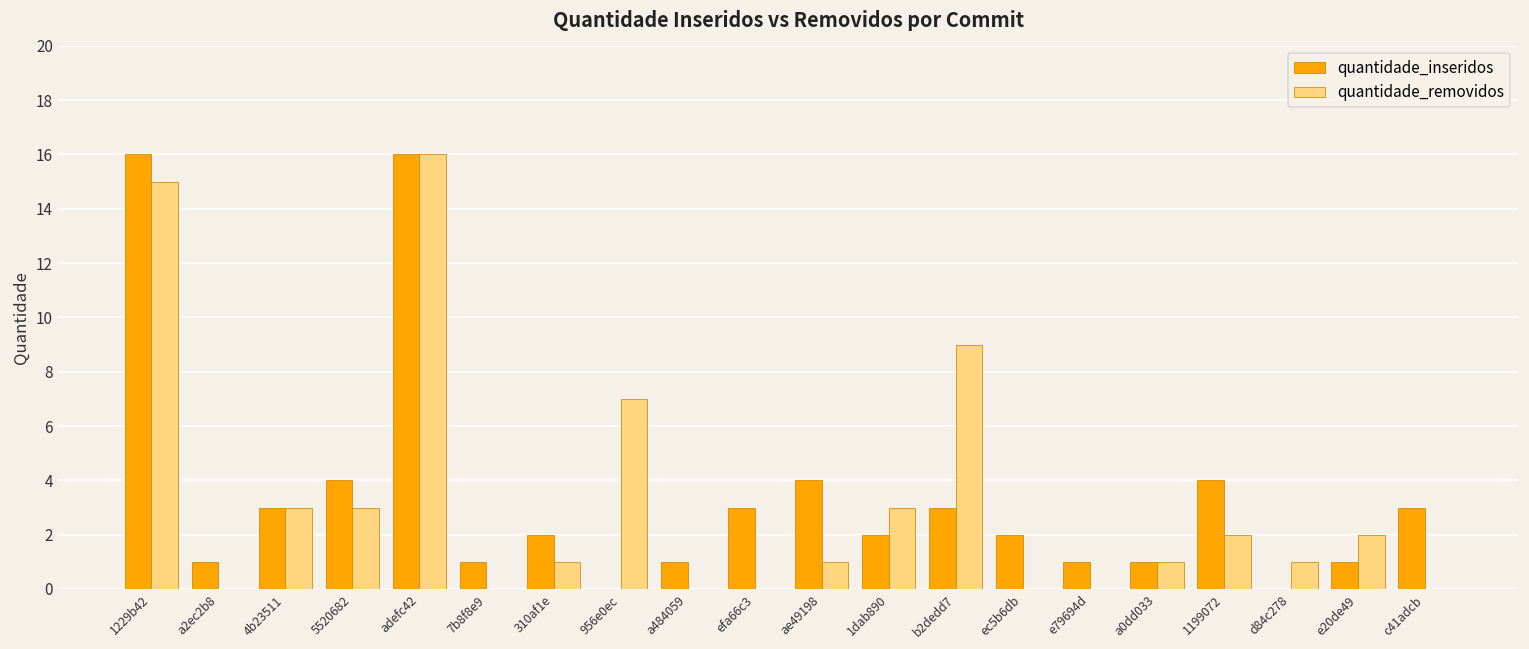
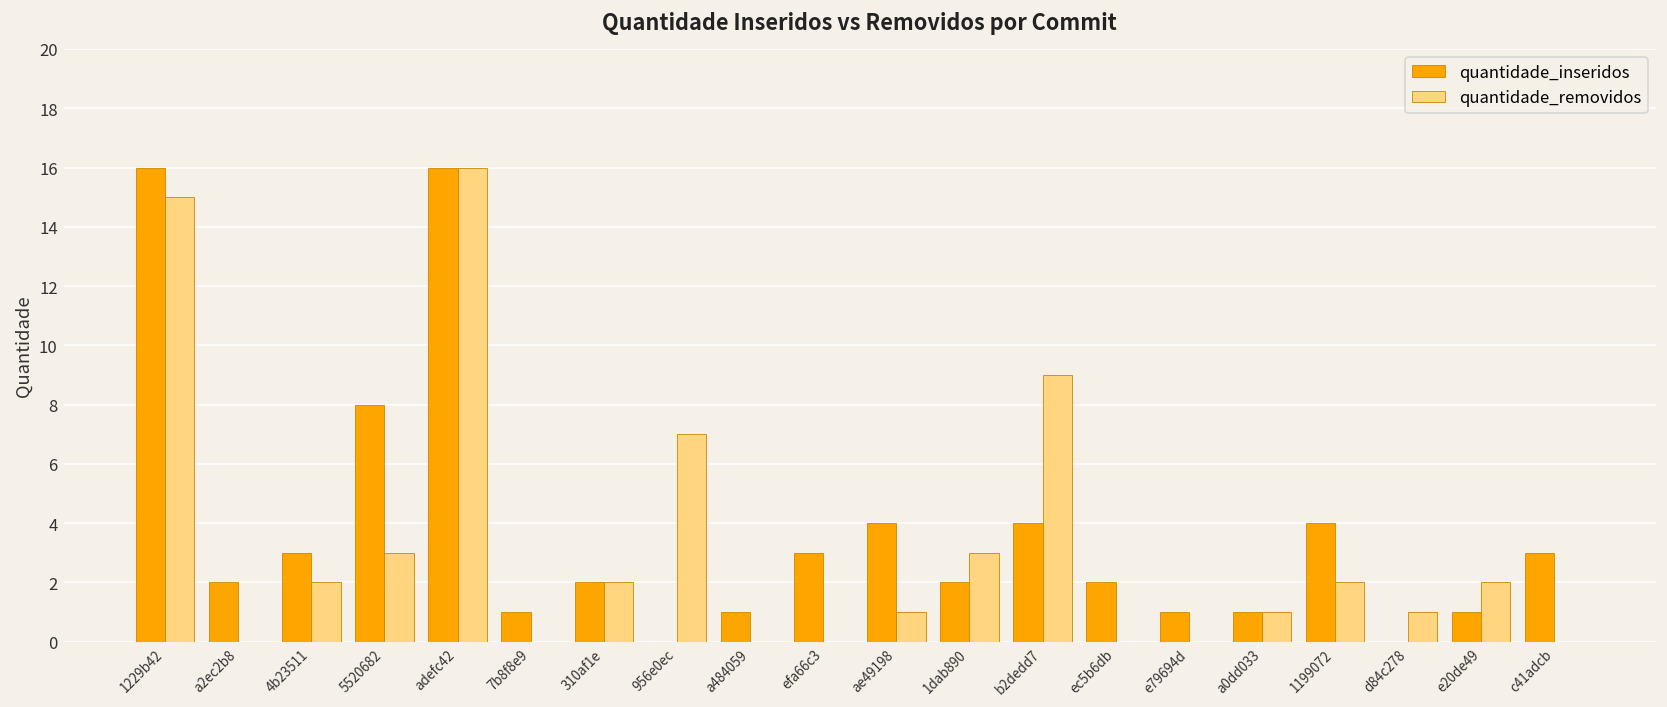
quantidade_inseridos, a2ec2b8: 1 -> 2
quantidade_removidos, 4b23511: 3 -> 2
quantidade_inseridos, 5520682: 4 -> 8
quantidade_removidos, 310af1e: 1 -> 2
quantidade_inseridos, b2dedd7: 3 -> 4
